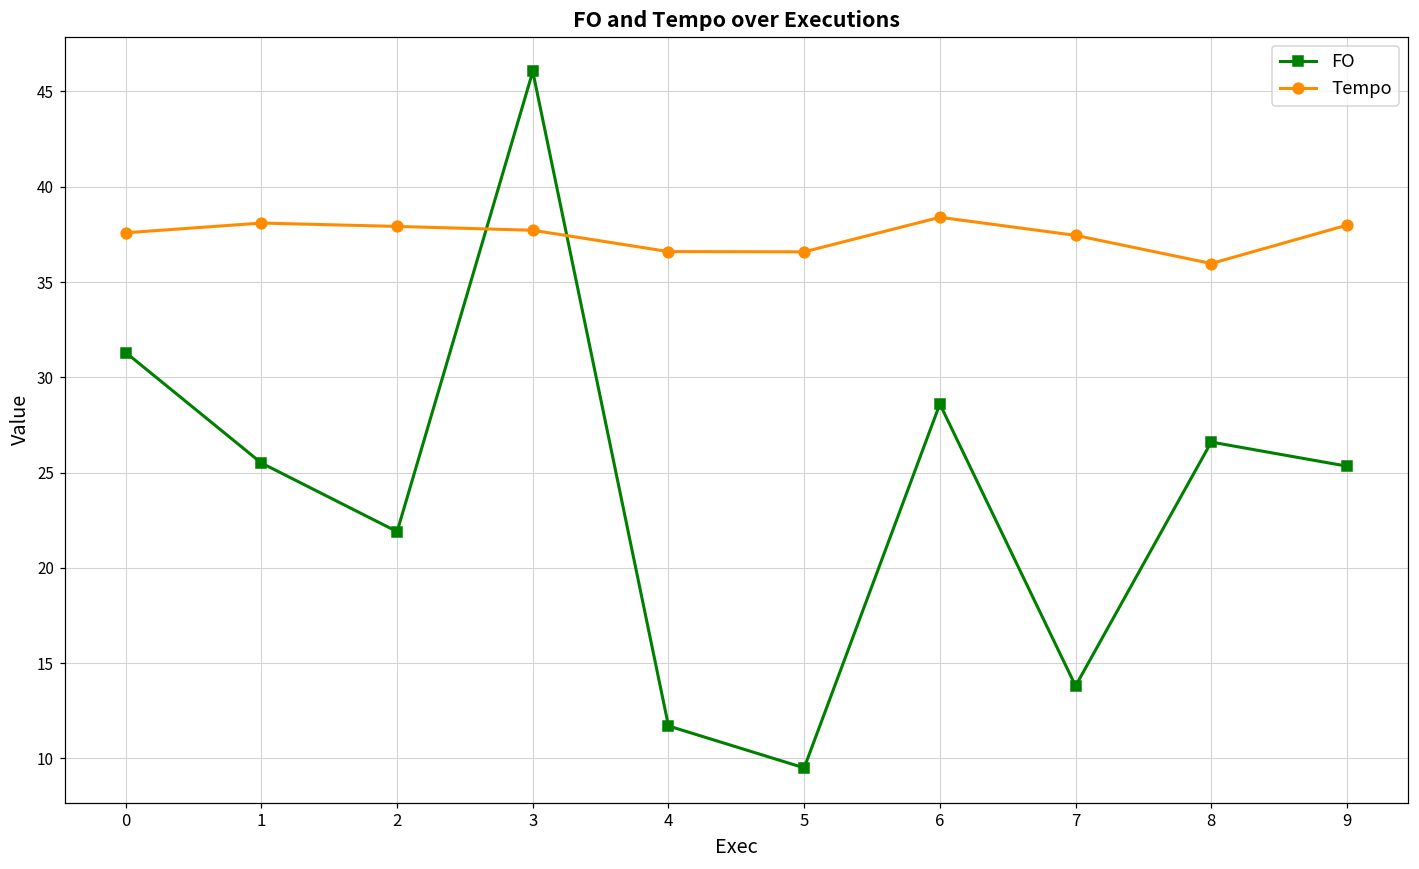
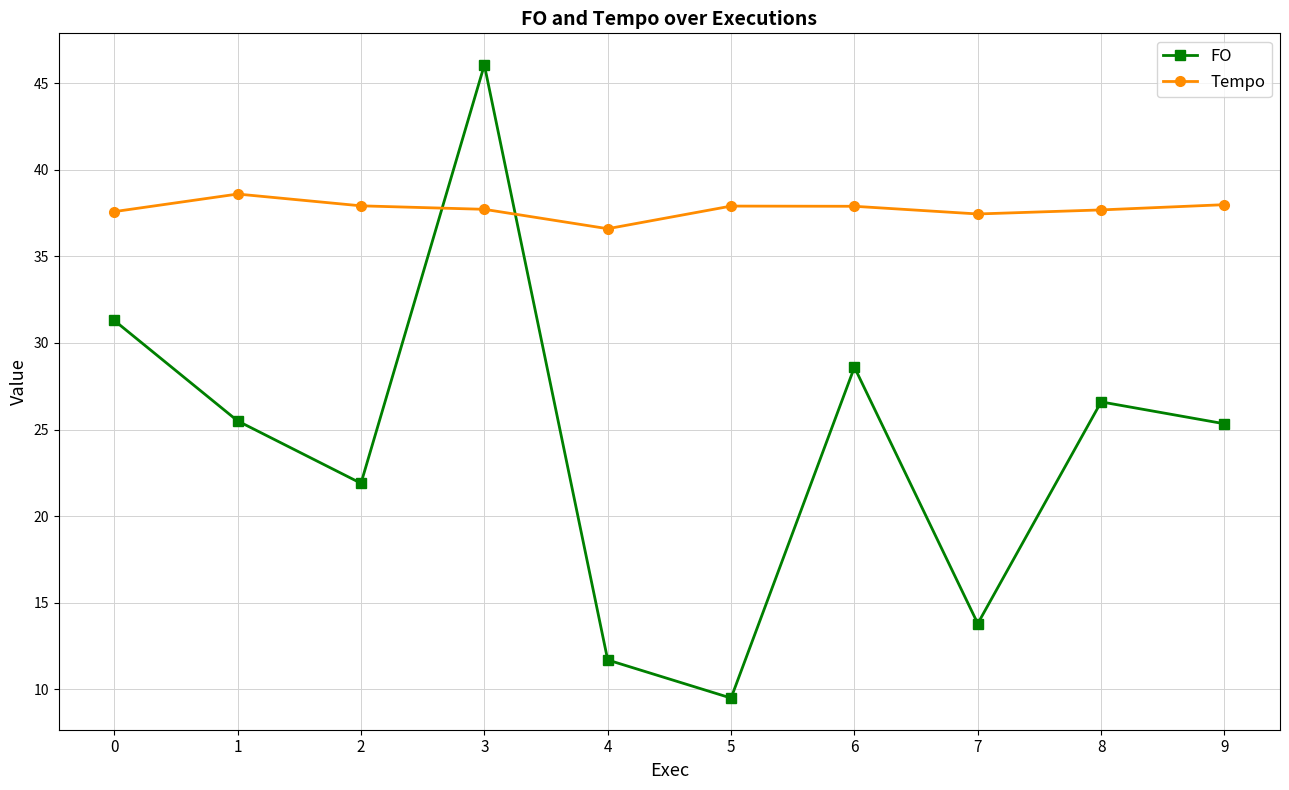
Tempo, 1: 38.1 -> 38.6
Tempo, 5: 36.6 -> 37.9
Tempo, 6: 38.4 -> 37.9
Tempo, 8: 36.0 -> 37.7
